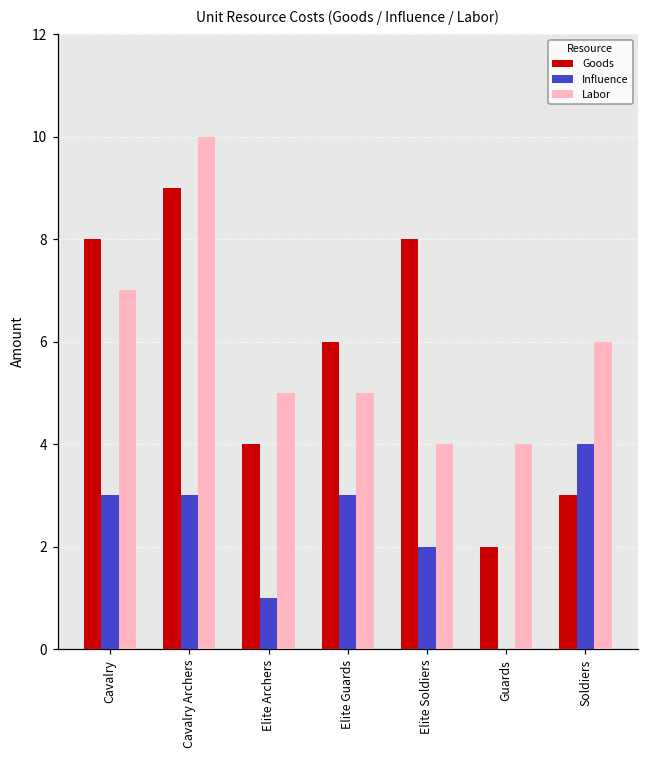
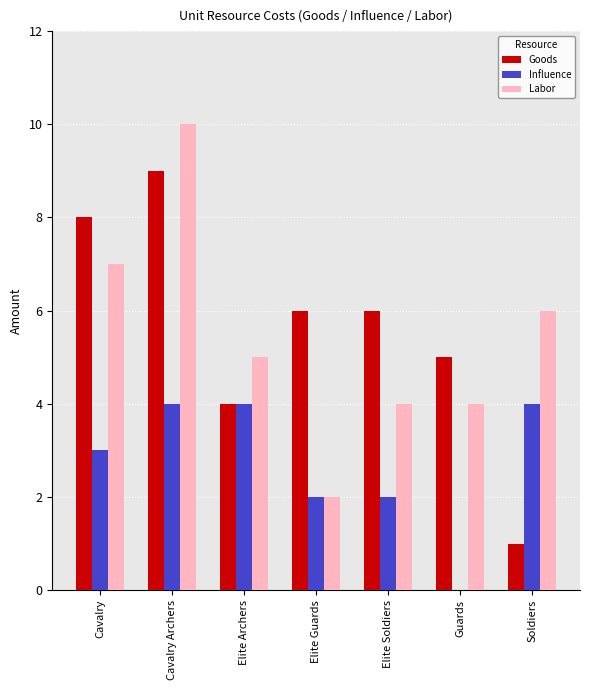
Influence, Cavalry Archers: 3 -> 4
Influence, Elite Archers: 1 -> 4
Influence, Elite Guards: 3 -> 2
Labor, Elite Guards: 5 -> 2
Goods, Elite Soldiers: 8 -> 6
Goods, Guards: 2 -> 5
Goods, Soldiers: 3 -> 1
